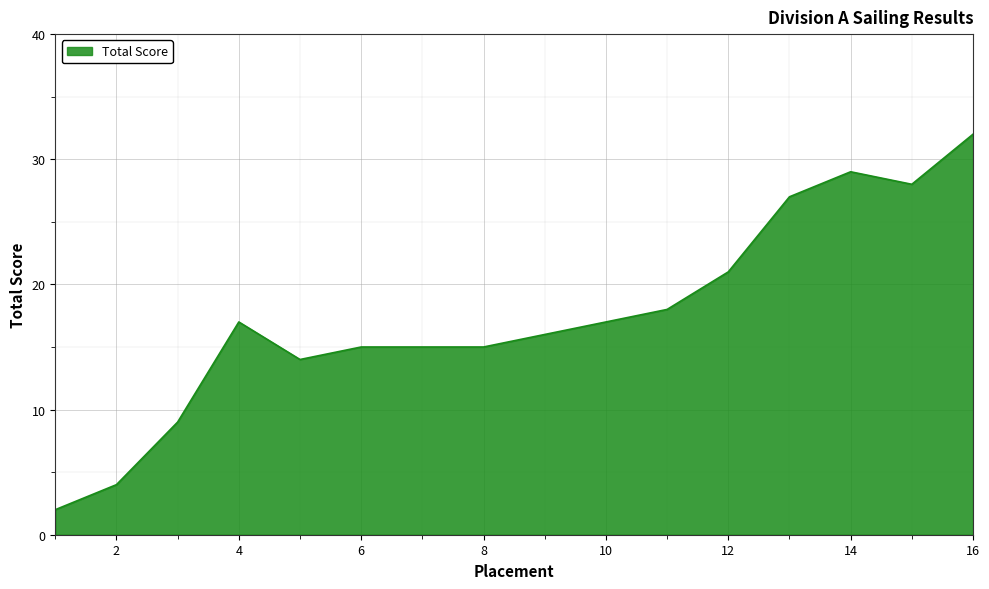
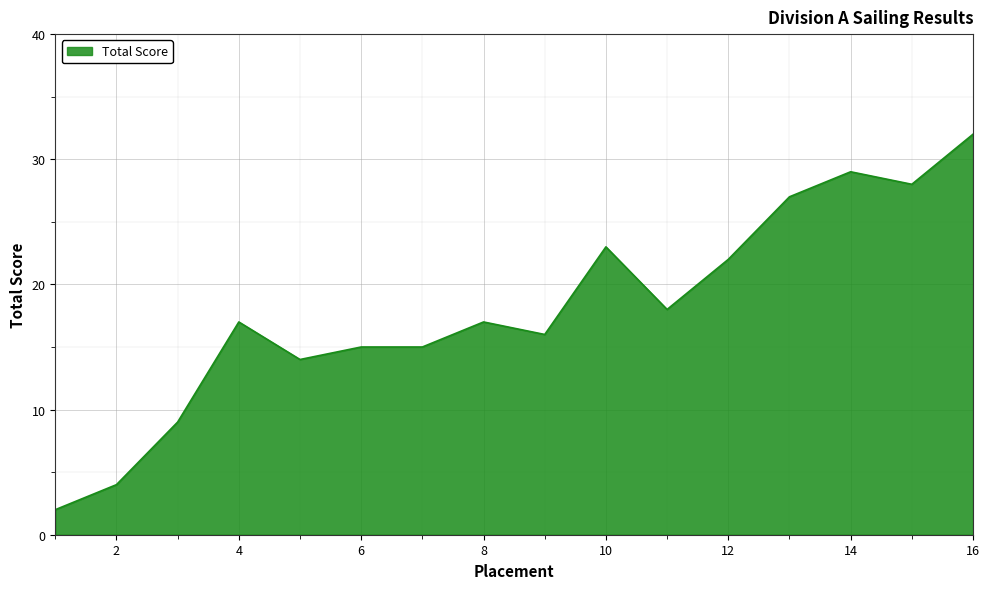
8: 15 -> 17
10: 17 -> 23
12: 21 -> 22
